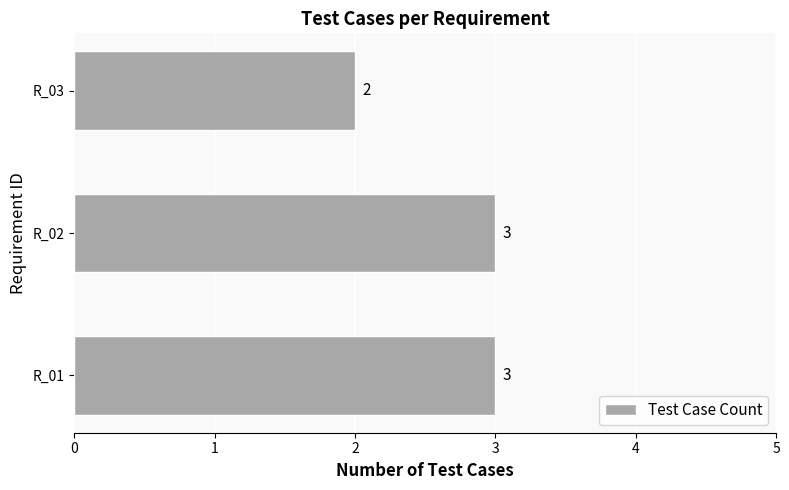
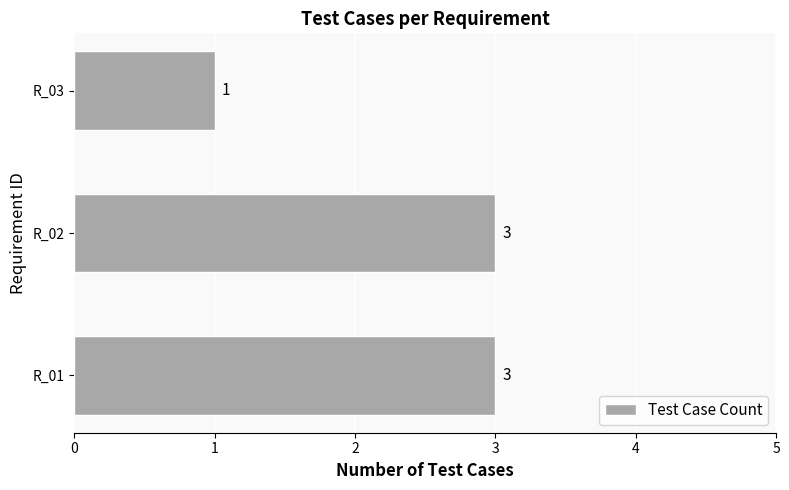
R_03: 2 -> 1
